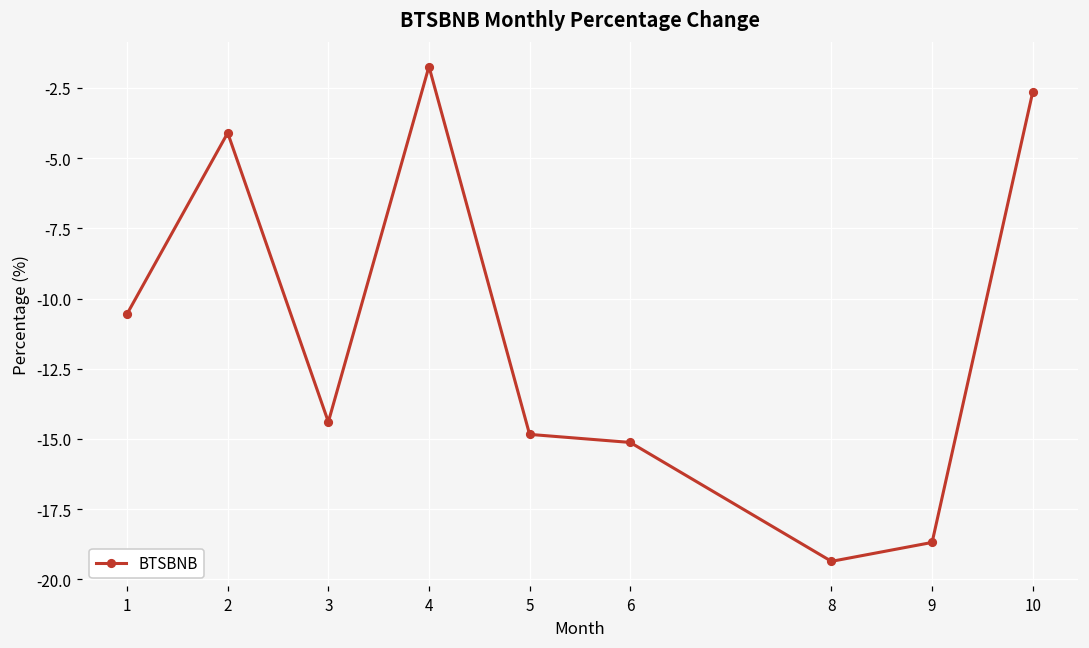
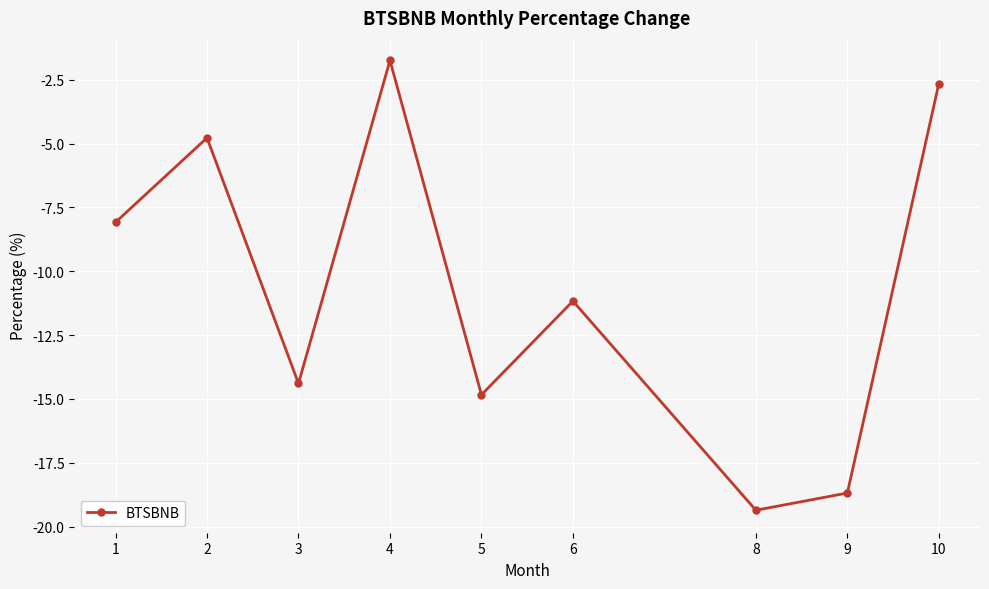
1: -10.5 -> -8.1
2: -4.1 -> -4.8
6: -15.1 -> -11.2
